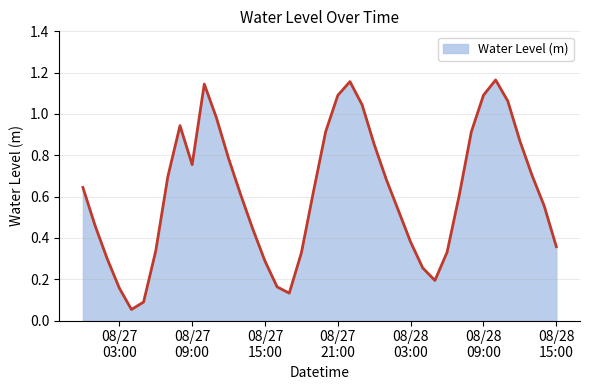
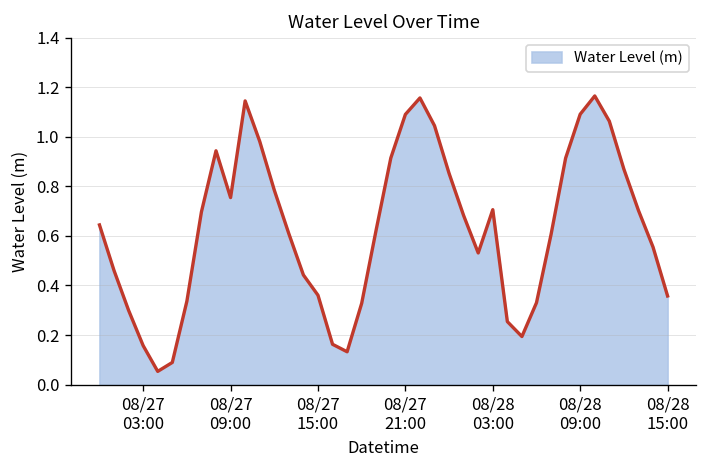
08/27 15:00: 0.29 -> 0.36
08/28 03:00: 0.38 -> 0.71
